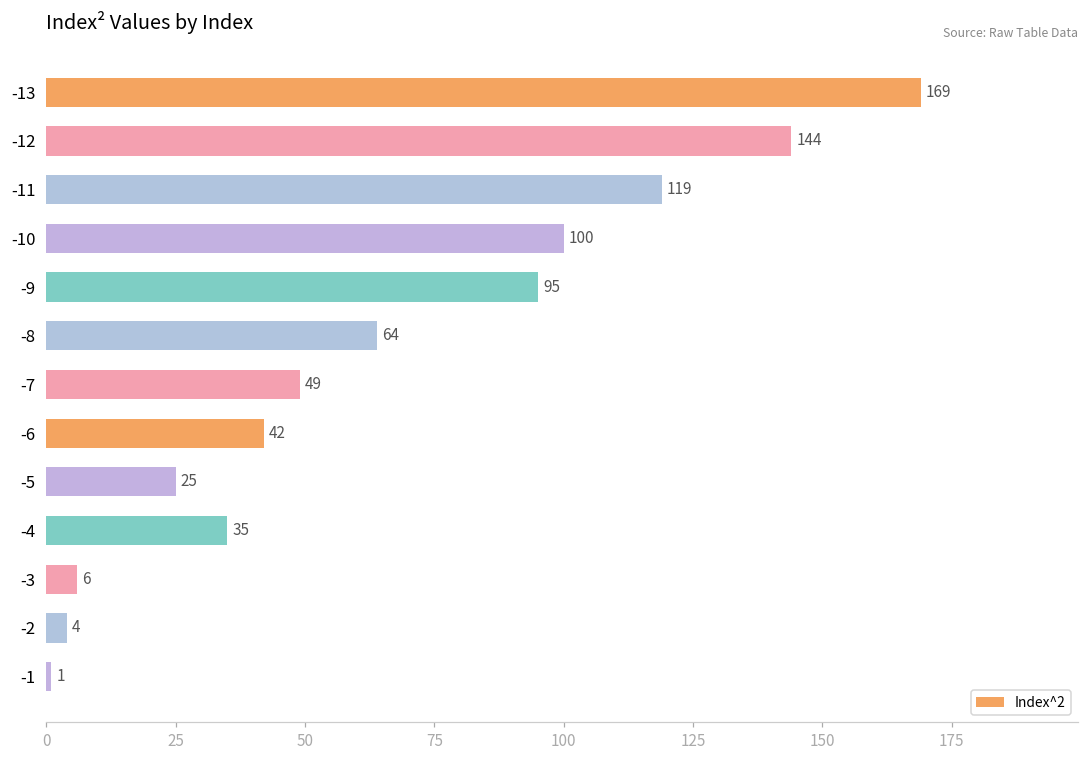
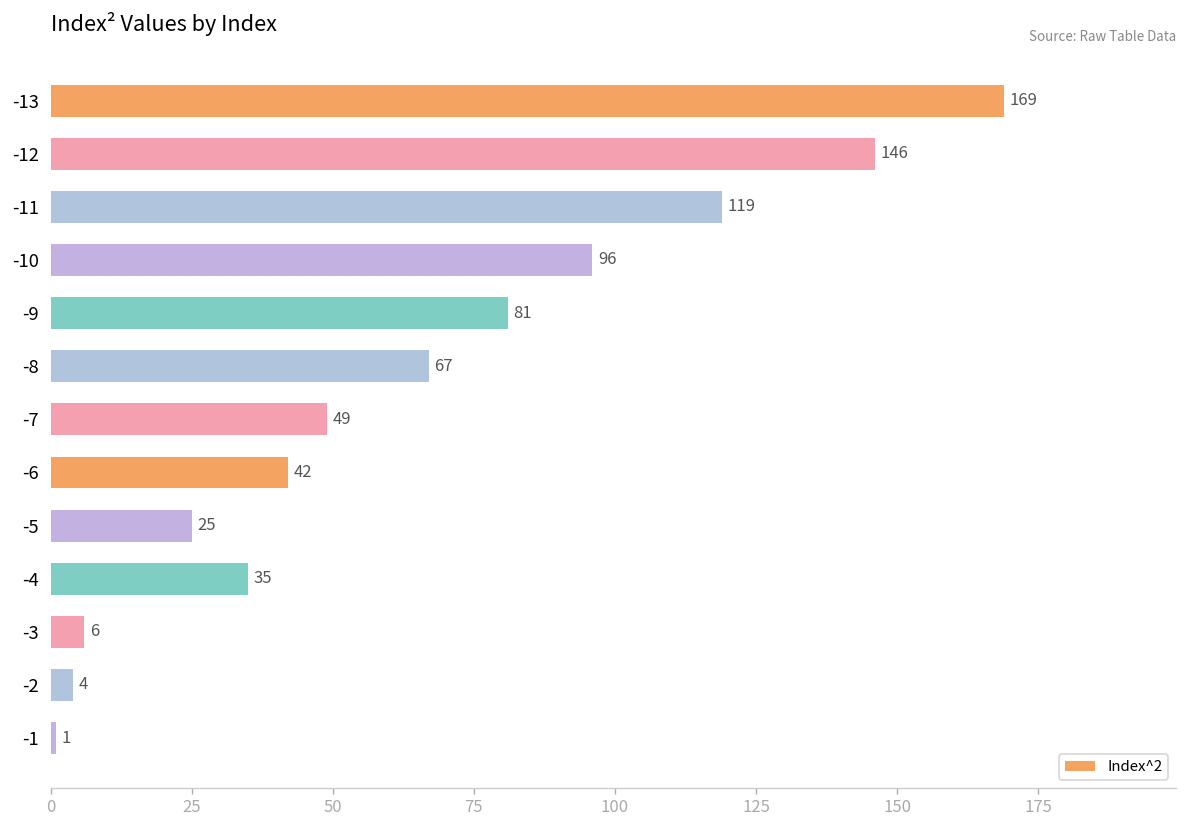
-12: 144 -> 146
-10: 100 -> 96
-9: 95 -> 81
-8: 64 -> 67
